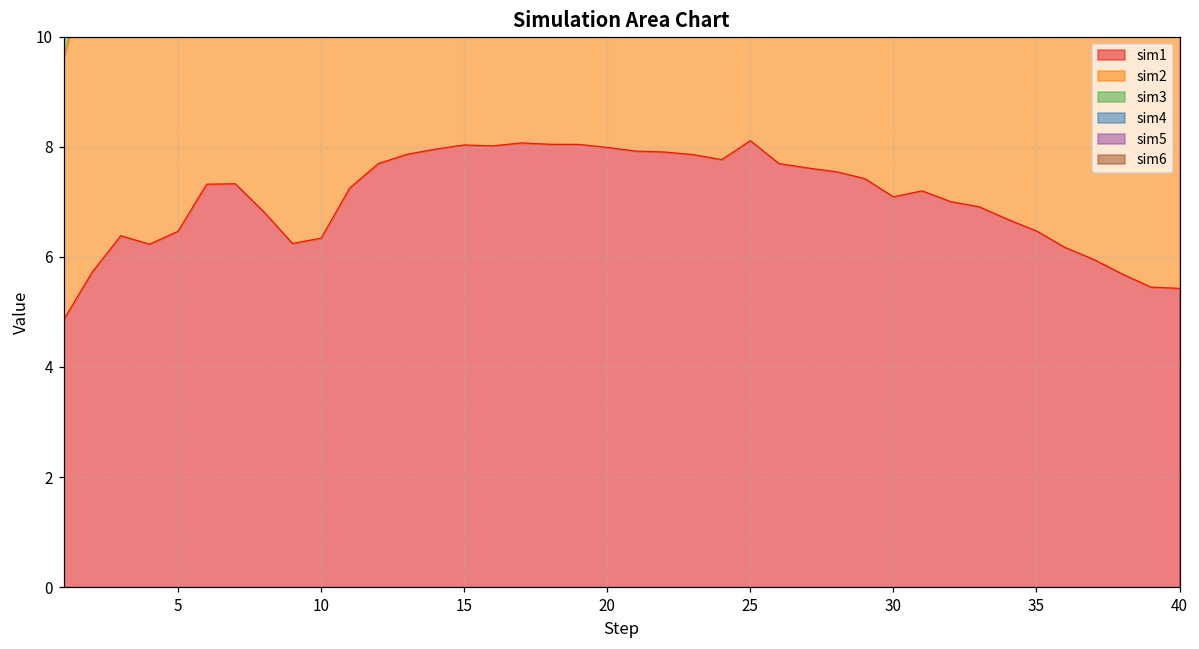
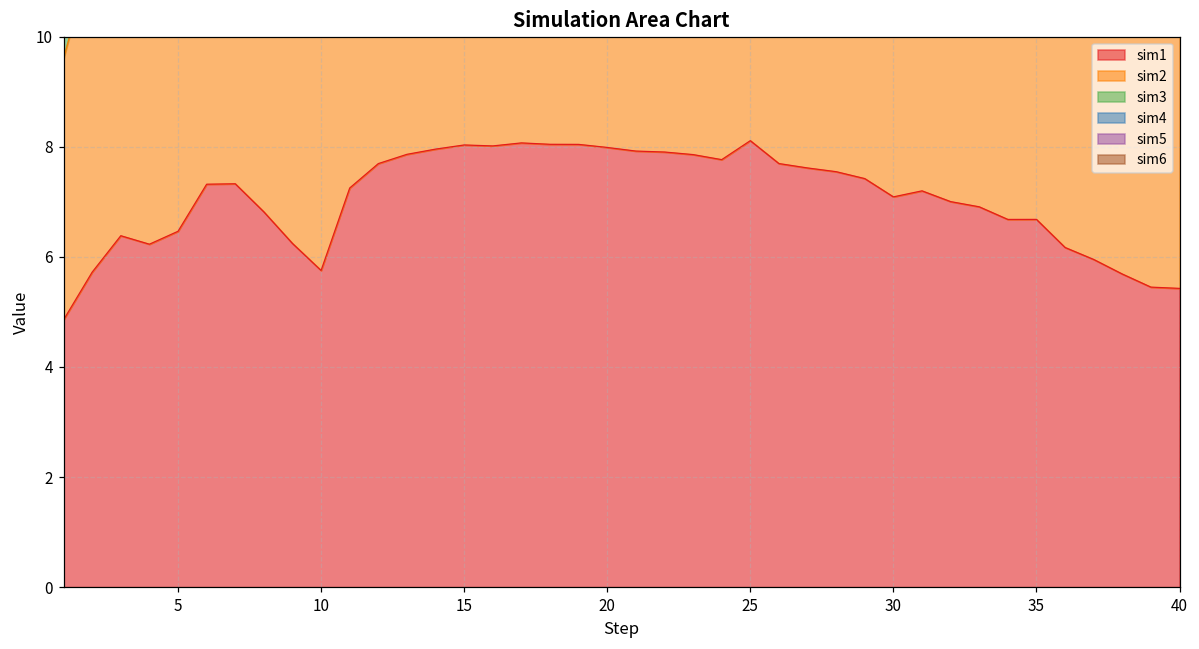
sim1, 10: 6.3 -> 5.8
sim1, 35: 6.5 -> 6.7
